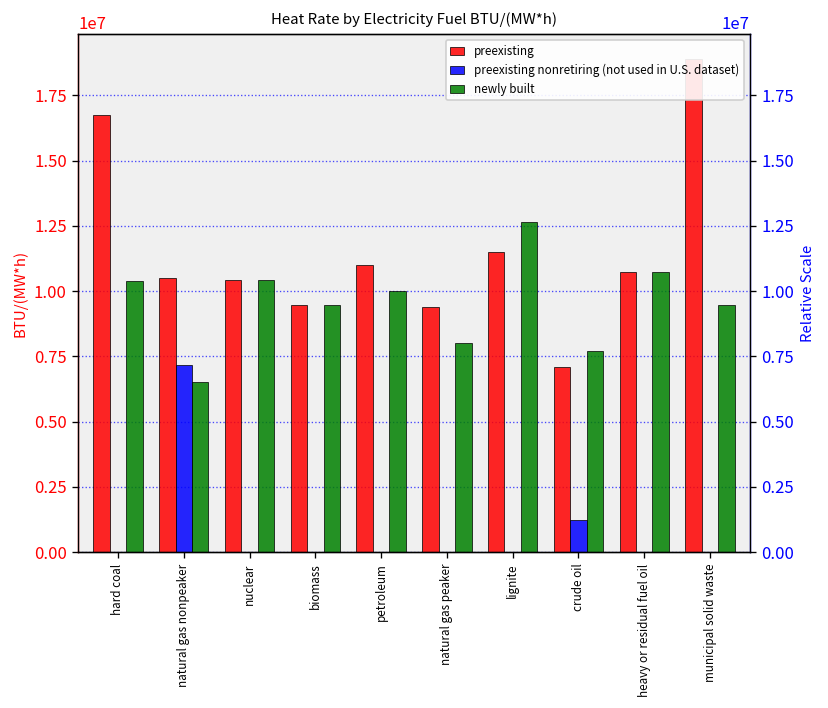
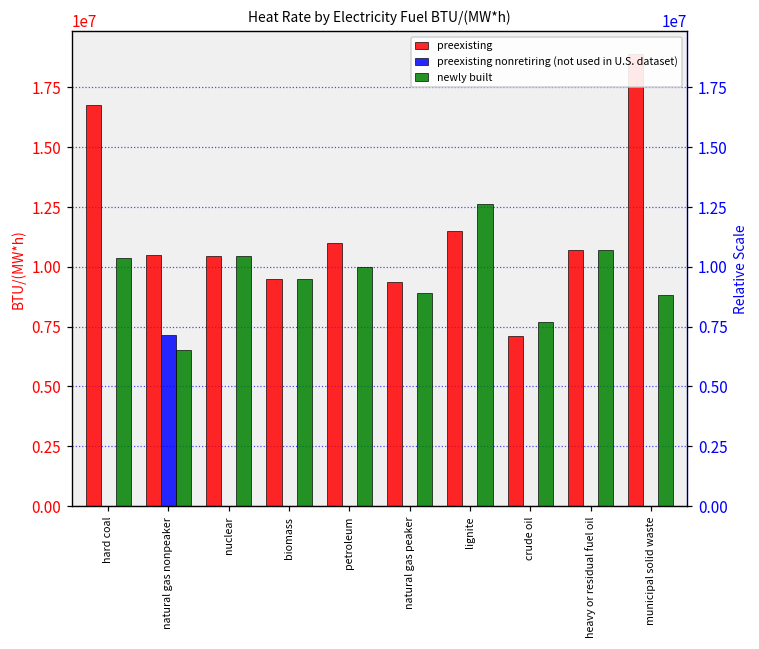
newly built, natural gas peaker: 8000000 -> 8900000
preexisting nonretiring (not used in U.S. dataset), crude oil: 1200000 -> 0
newly built, municipal solid waste: 9500000 -> 8800000
